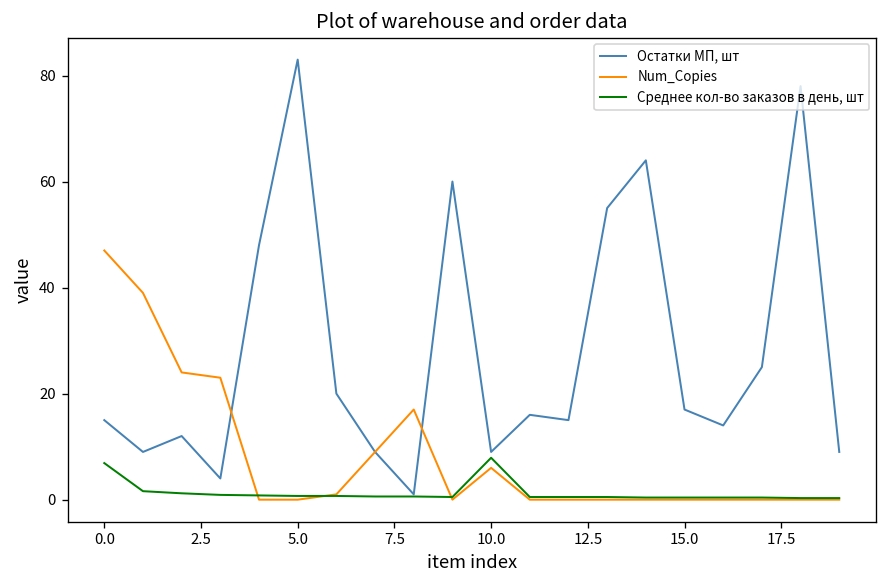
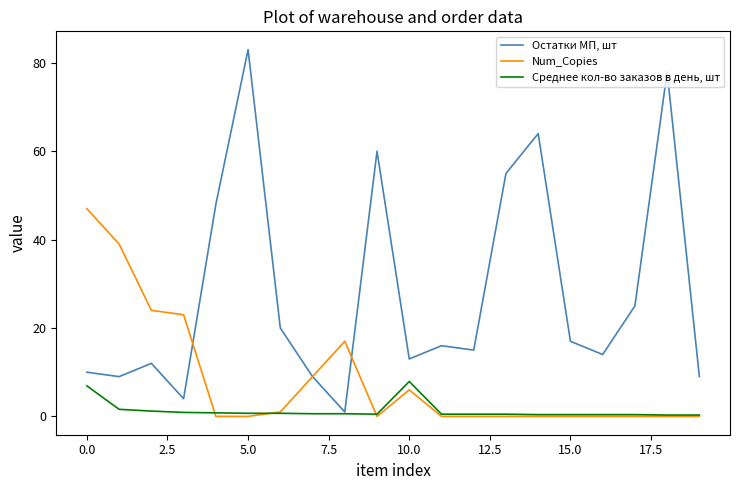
Остатки МП, шт, 0.0: 15 -> 10
Остатки МП, шт, 10.0: 9 -> 13
